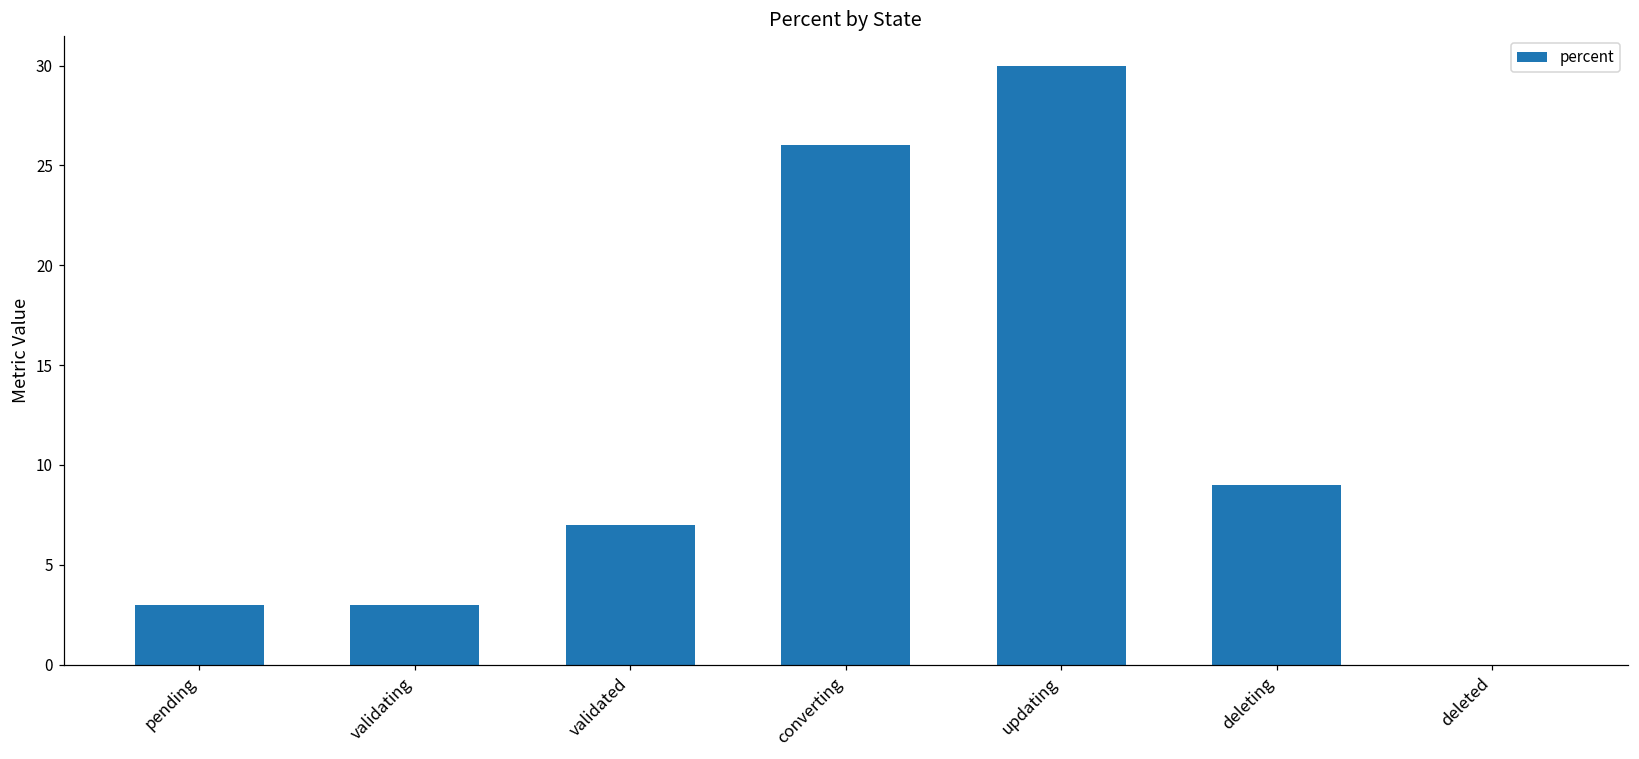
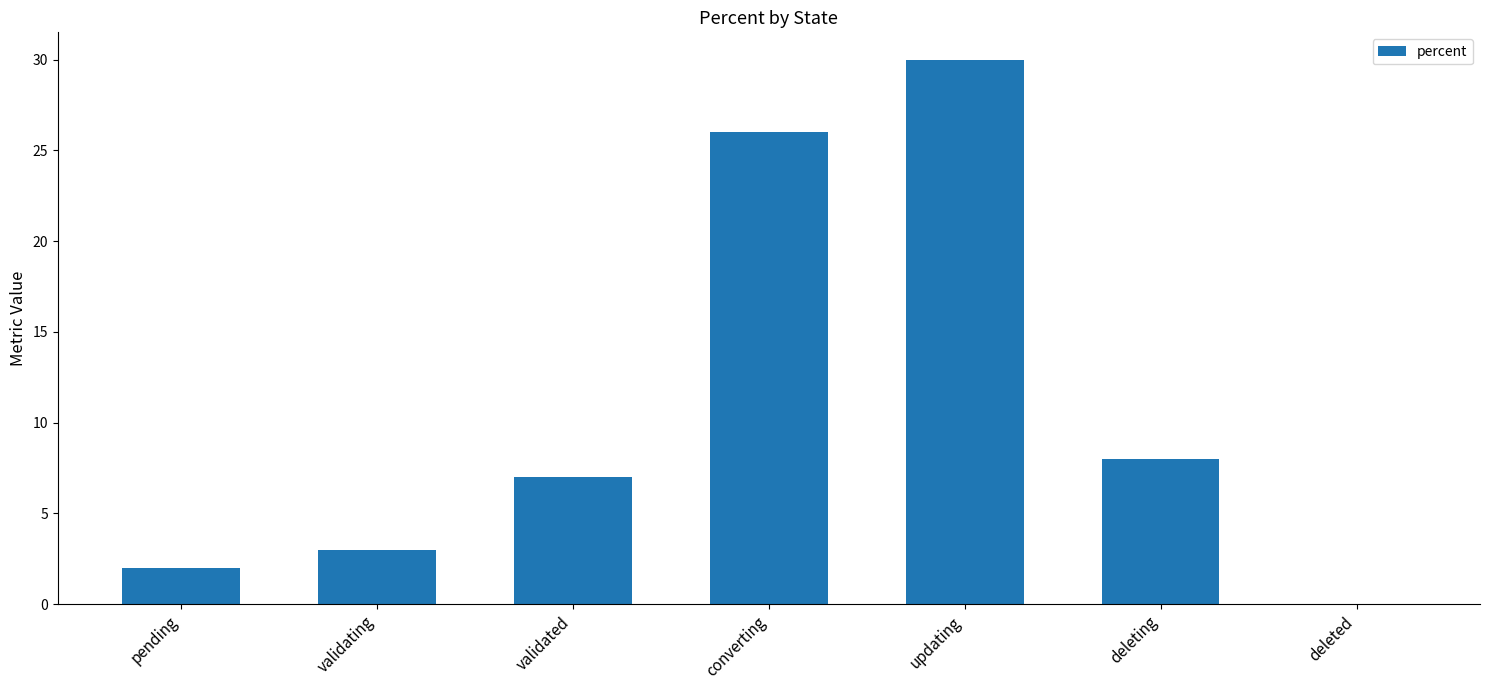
pending: 3 -> 2
deleting: 9 -> 8
